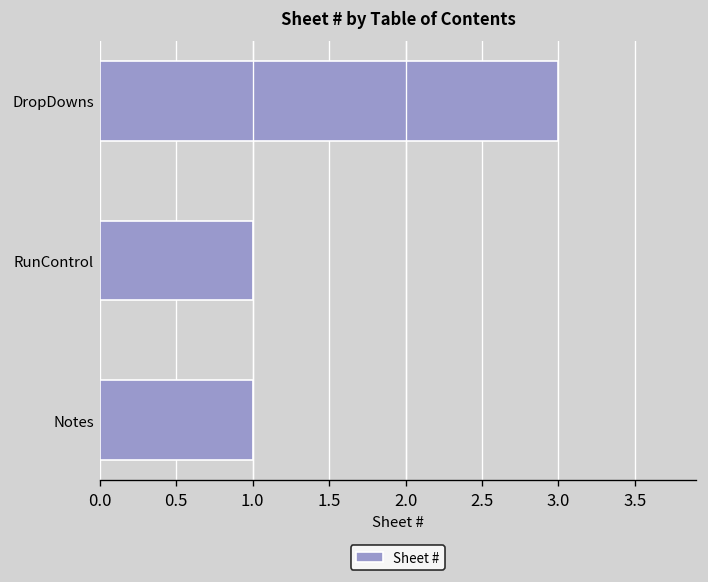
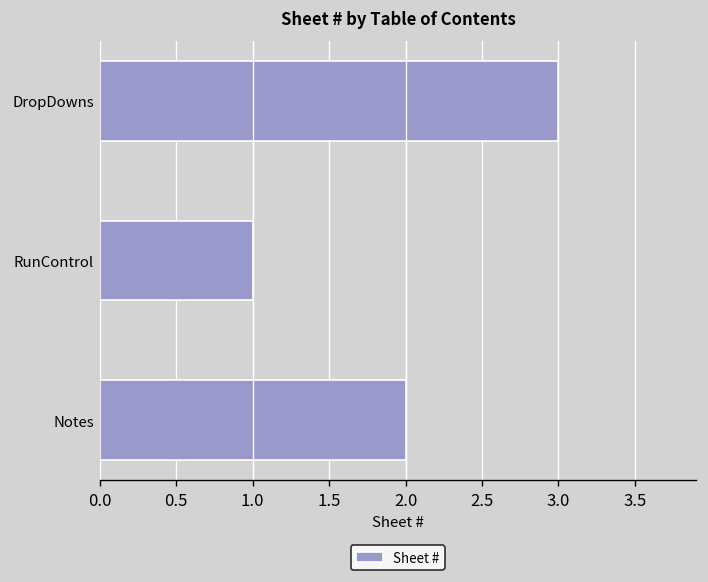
Notes: 1 -> 2
